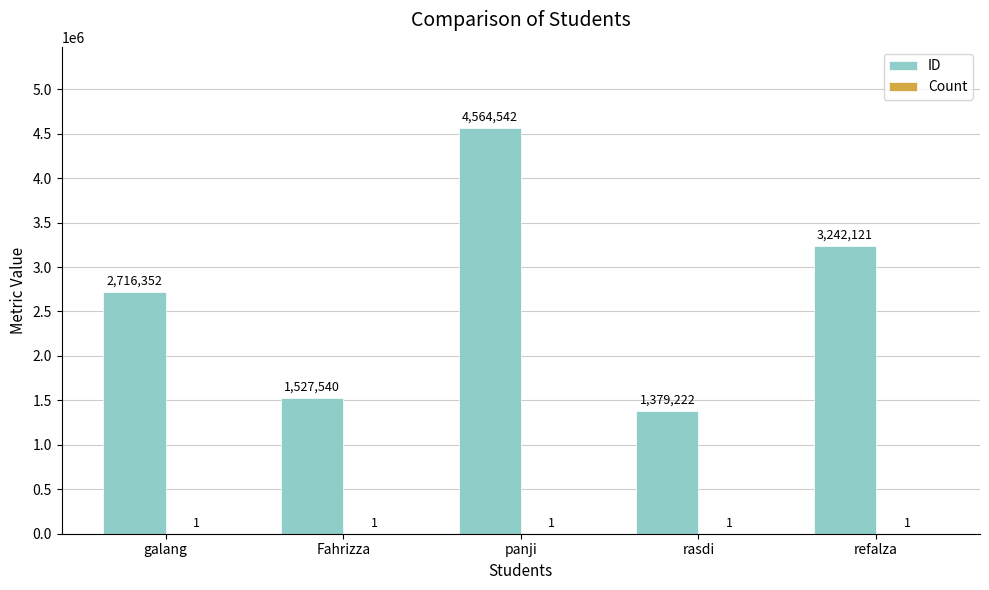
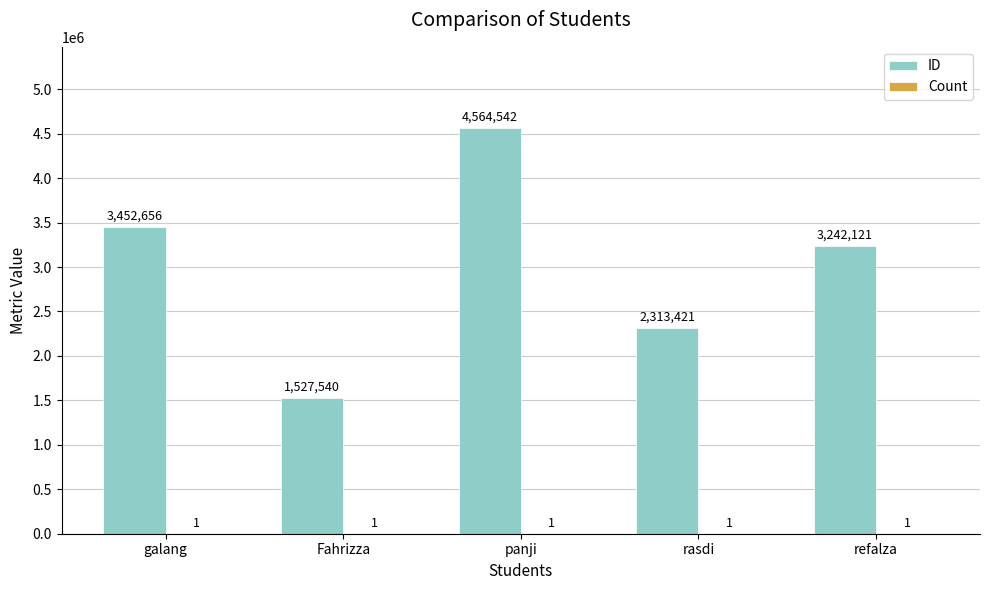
ID, galang: 2,716,352 -> 3,452,656
ID, rasdi: 1,379,222 -> 2,313,421
